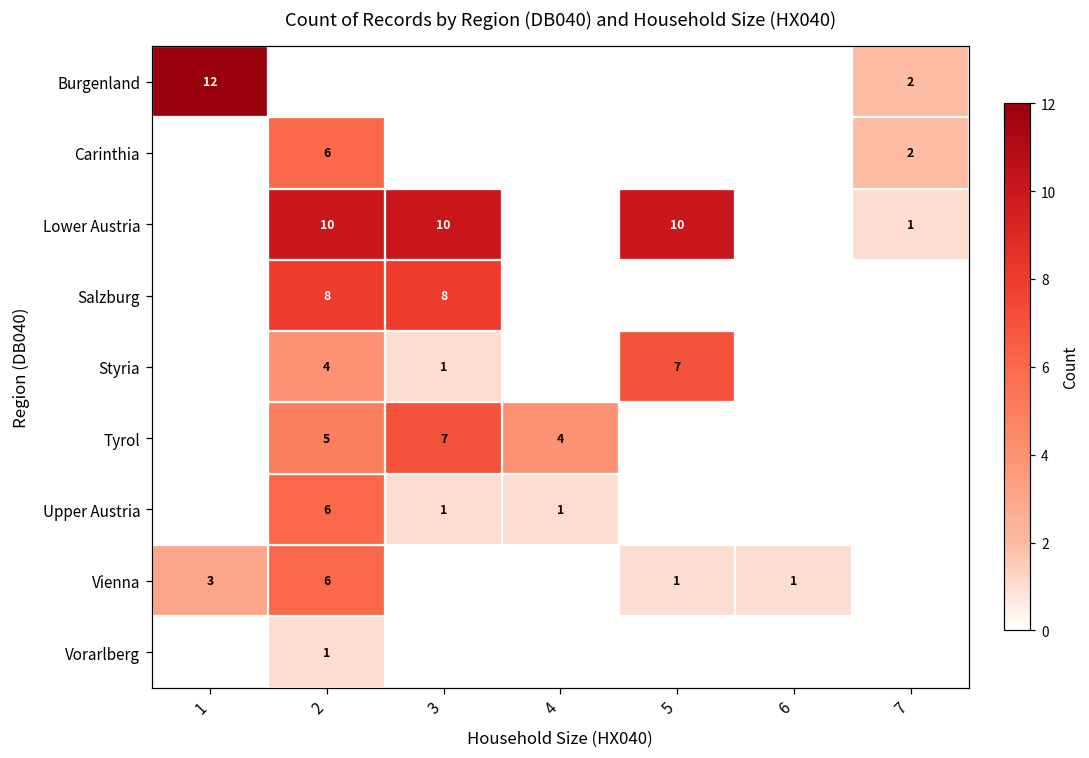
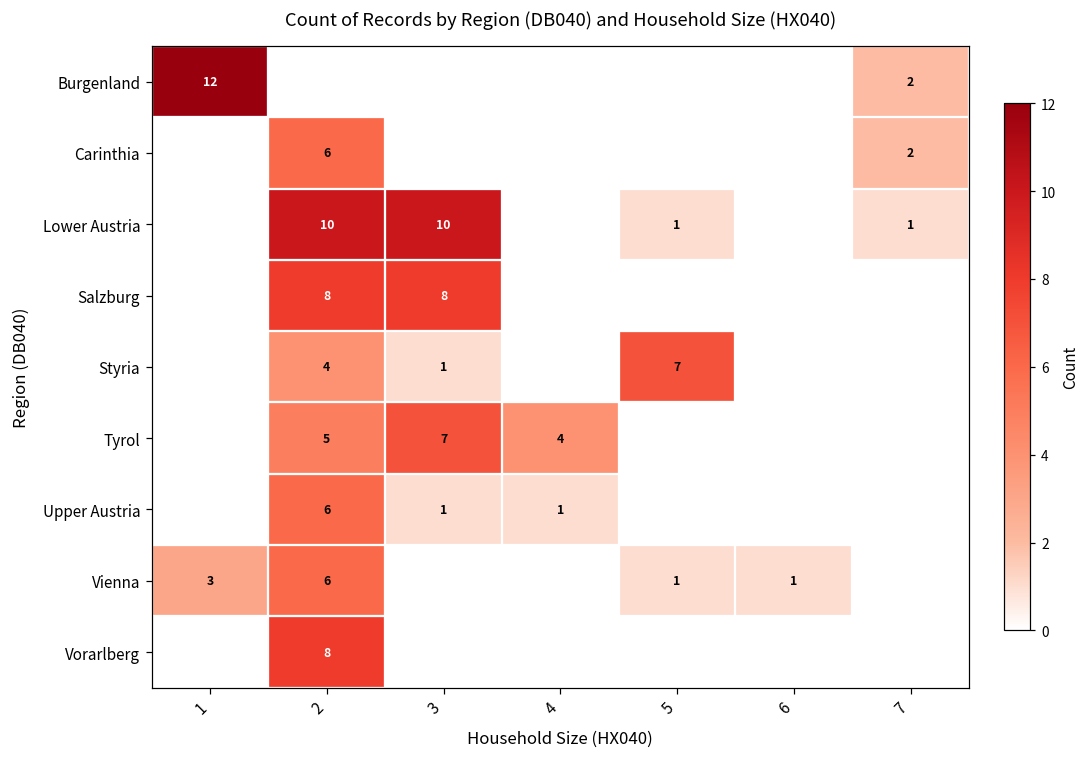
Lower Austria, 5: 10 -> 1
Vorarlberg, 2: 1 -> 8
